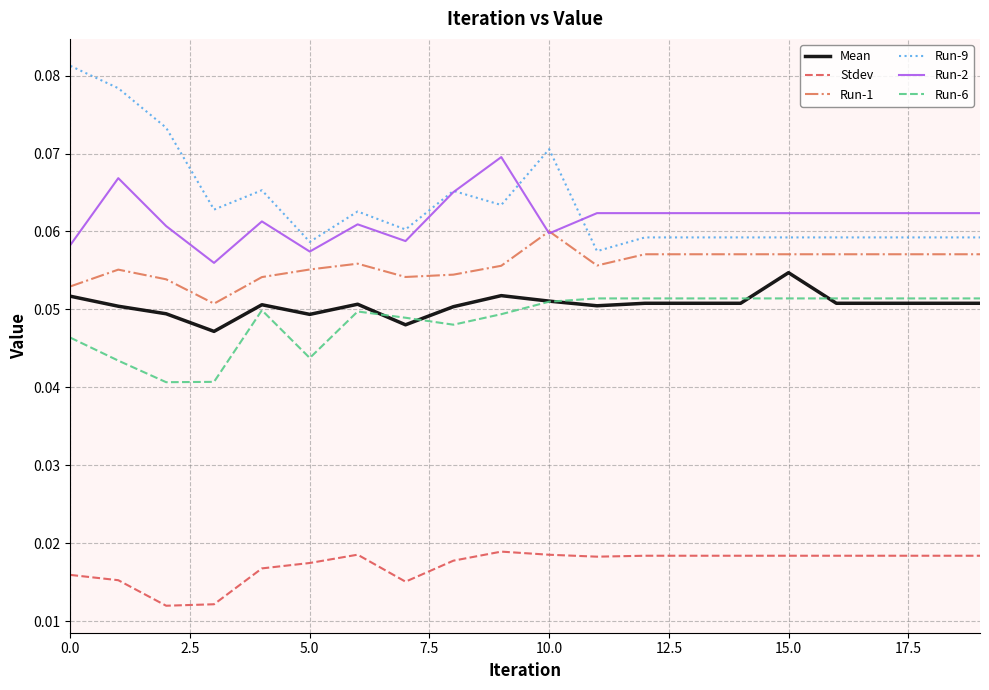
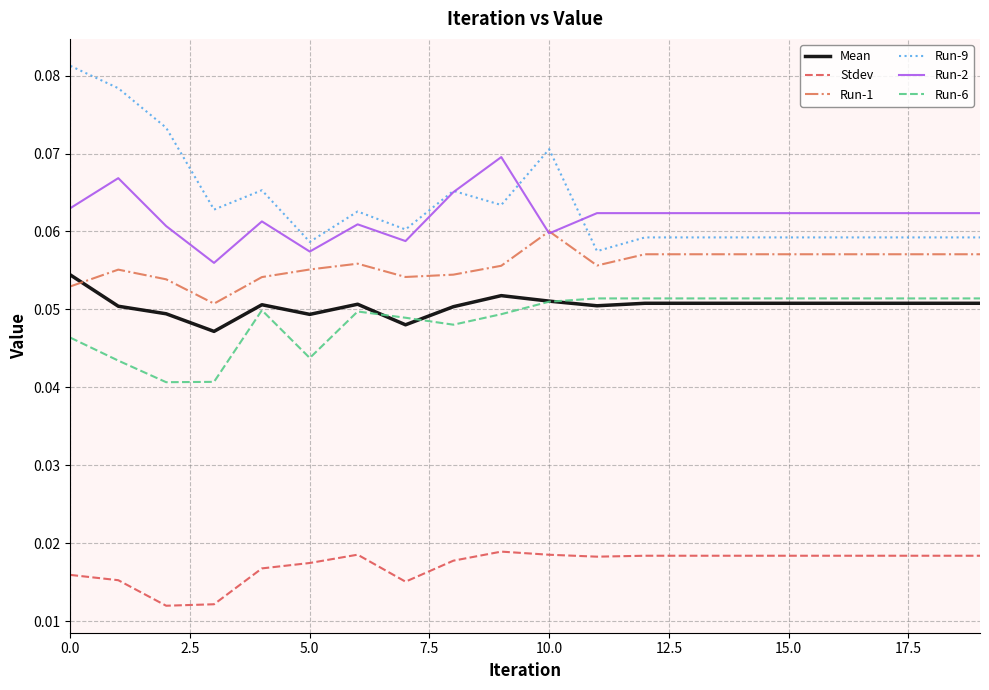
Mean, 0.0: 0.052 -> 0.054
Run-2, 0.0: 0.058 -> 0.063
Mean, 15.0: 0.055 -> 0.051
